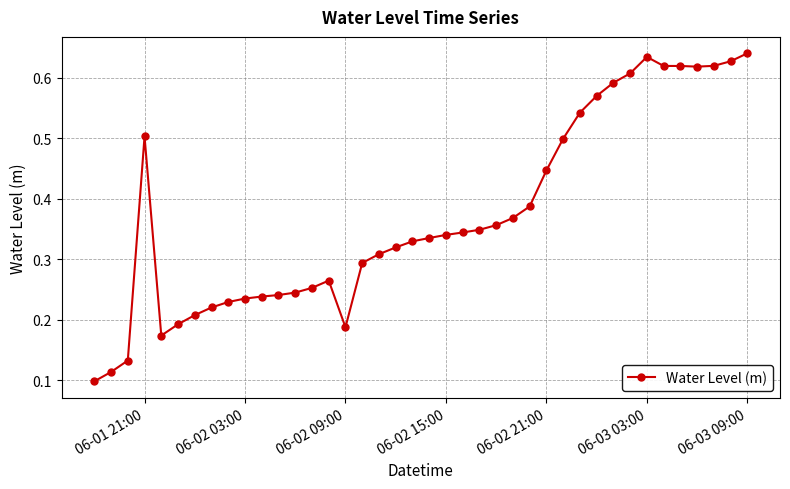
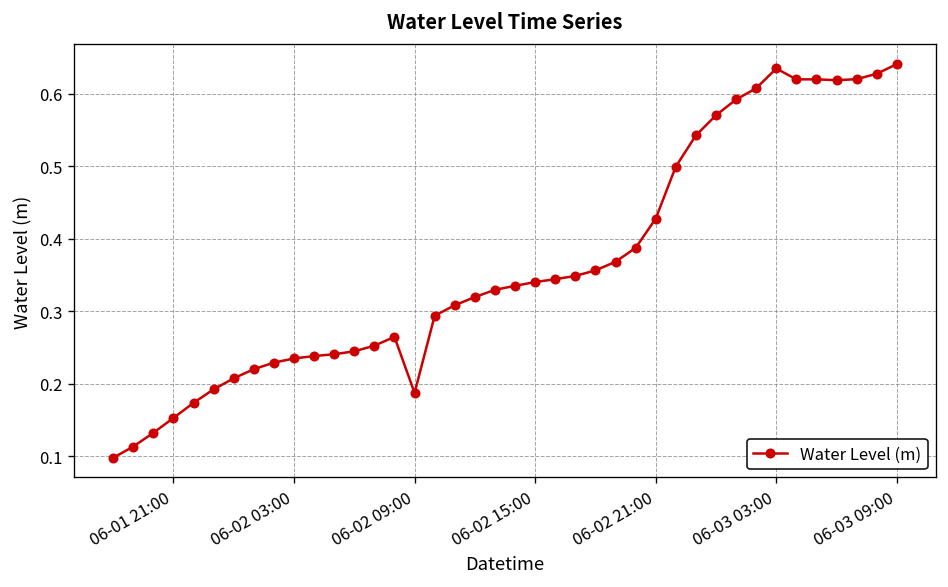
06-01 21:00: 0.50 -> 0.15
06-02 21:00: 0.45 -> 0.43
